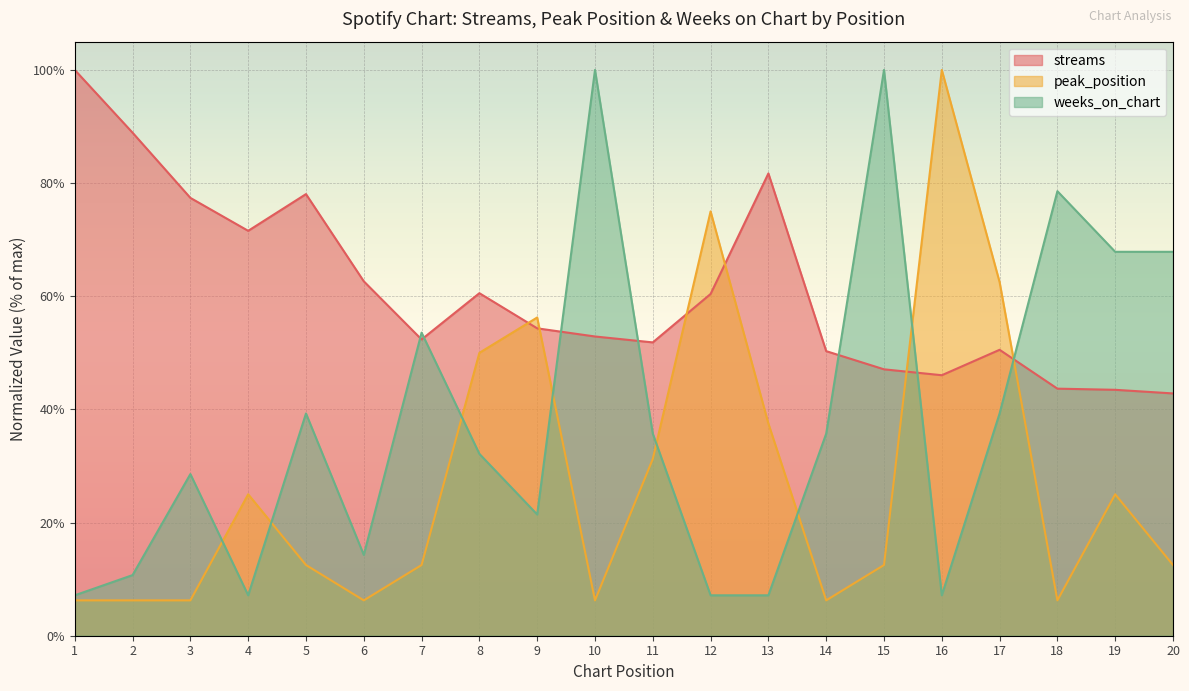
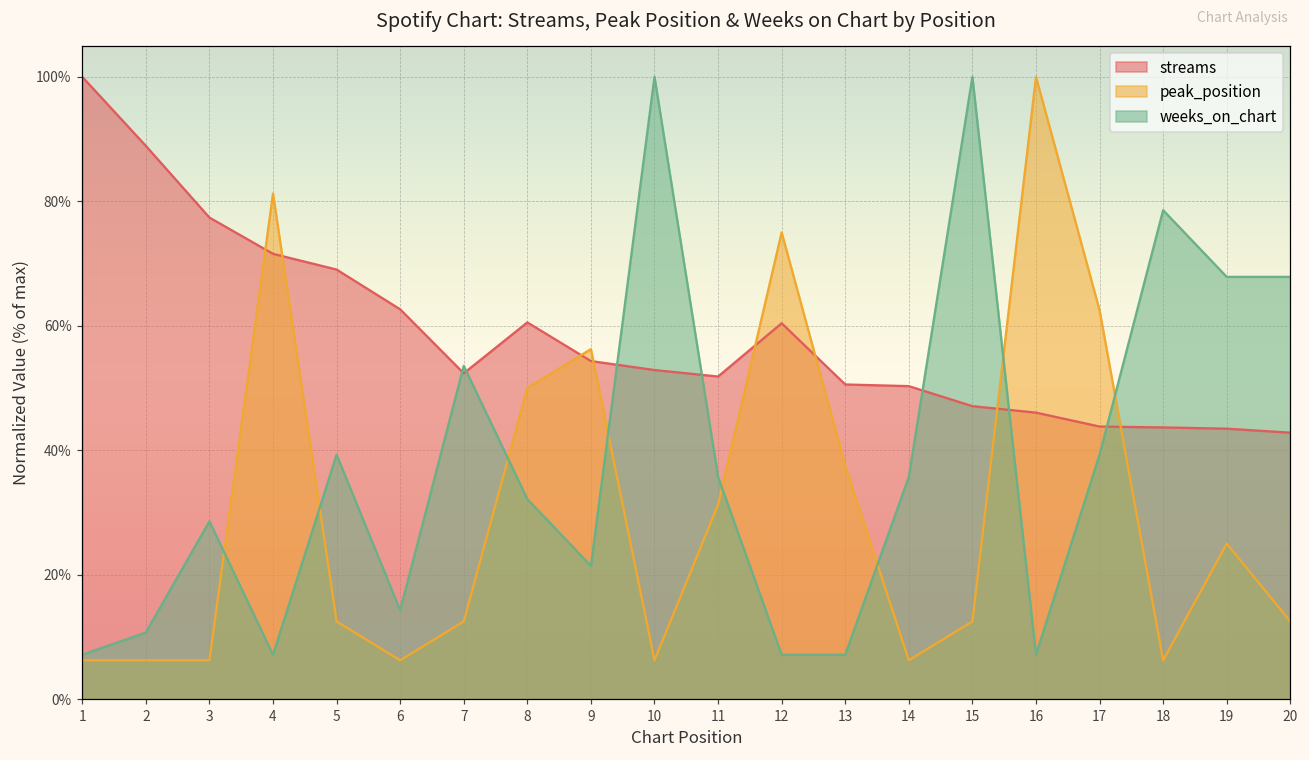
peak_position, 4: 25% -> 81%
streams, 5: 78% -> 69%
streams, 13: 82% -> 51%
streams, 17: 51% -> 44%
